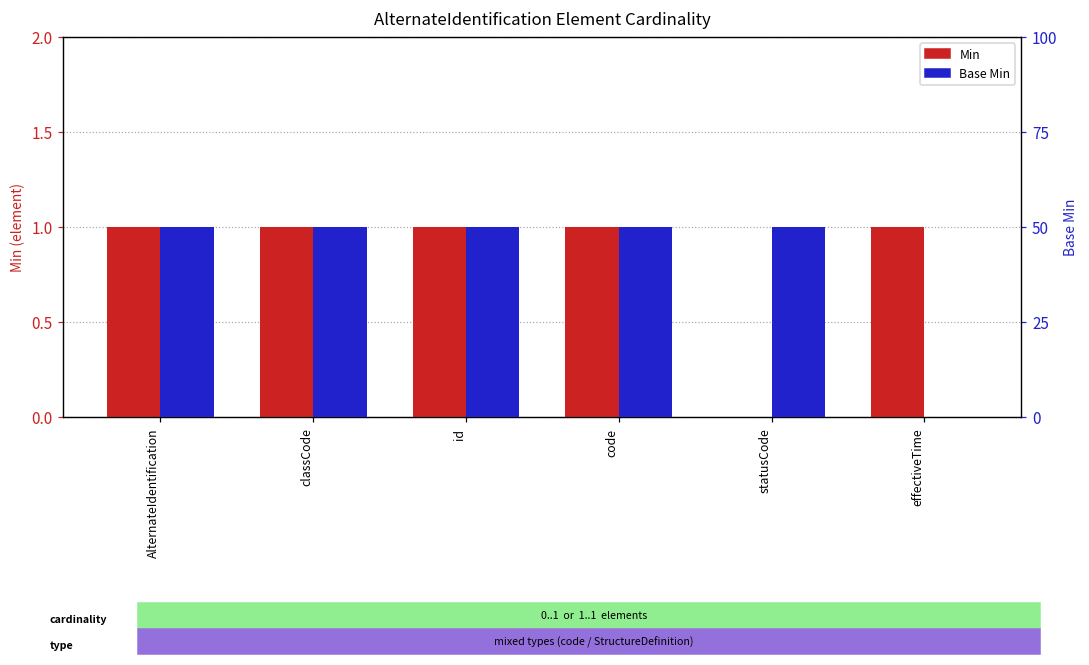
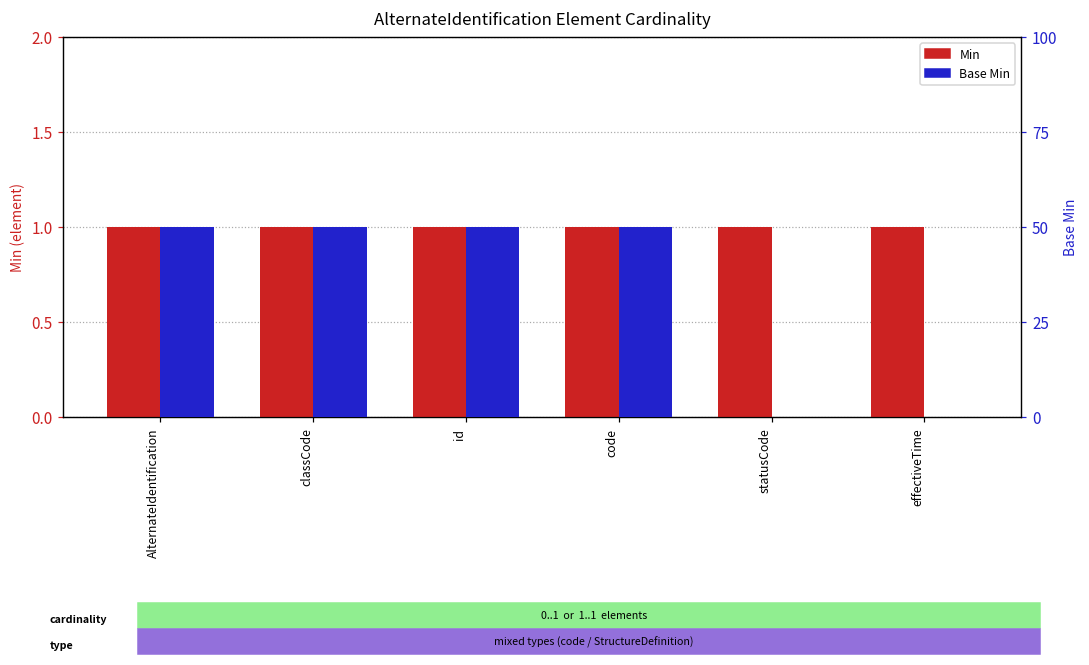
Min, statusCode: 0 -> 1
Base Min, statusCode: 50 -> 0
